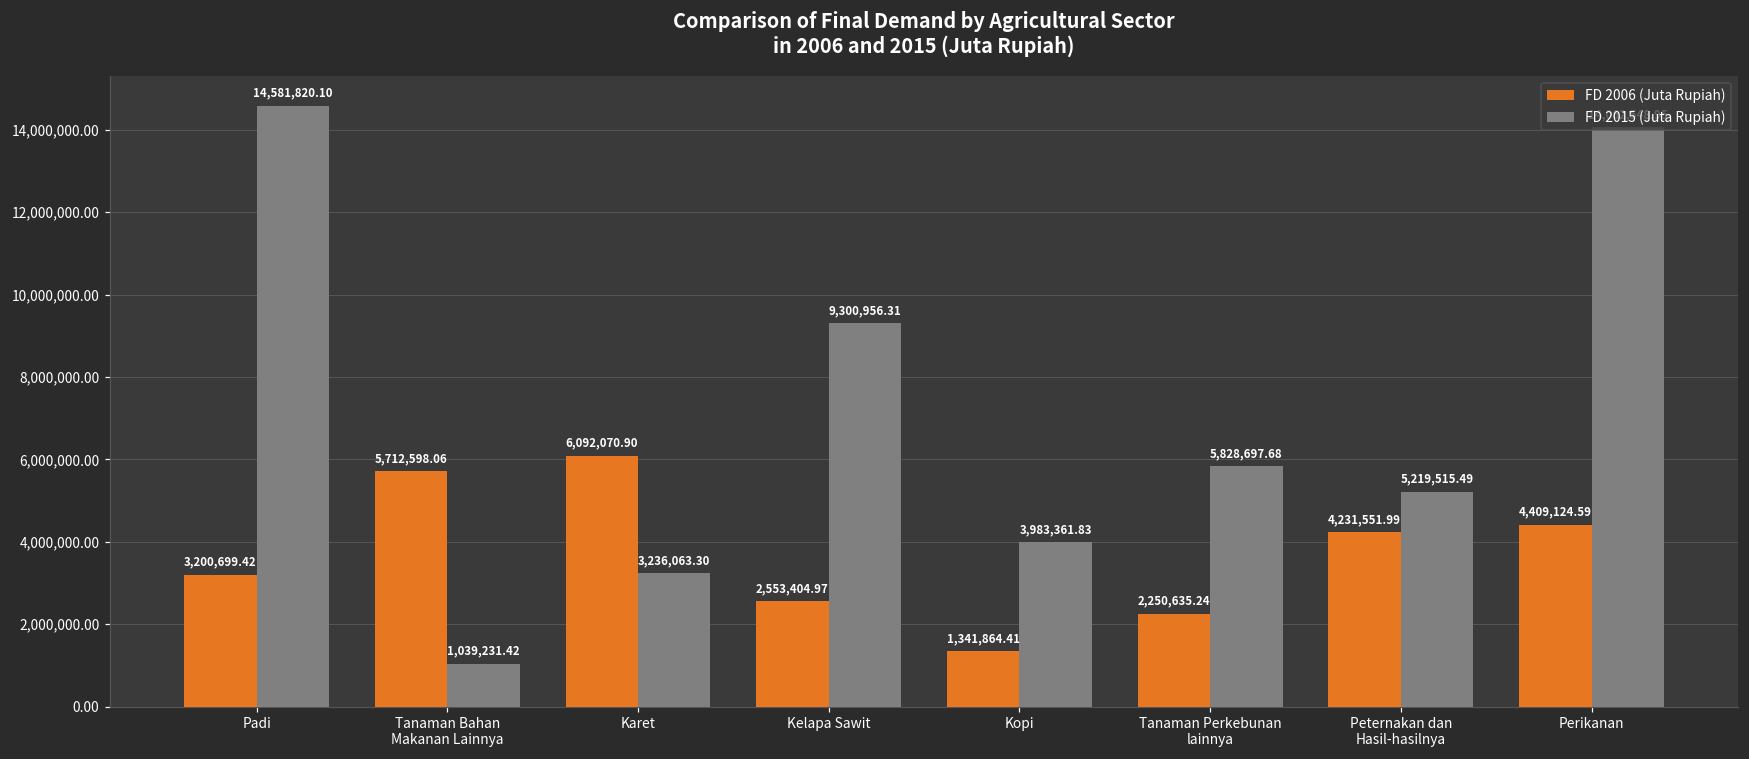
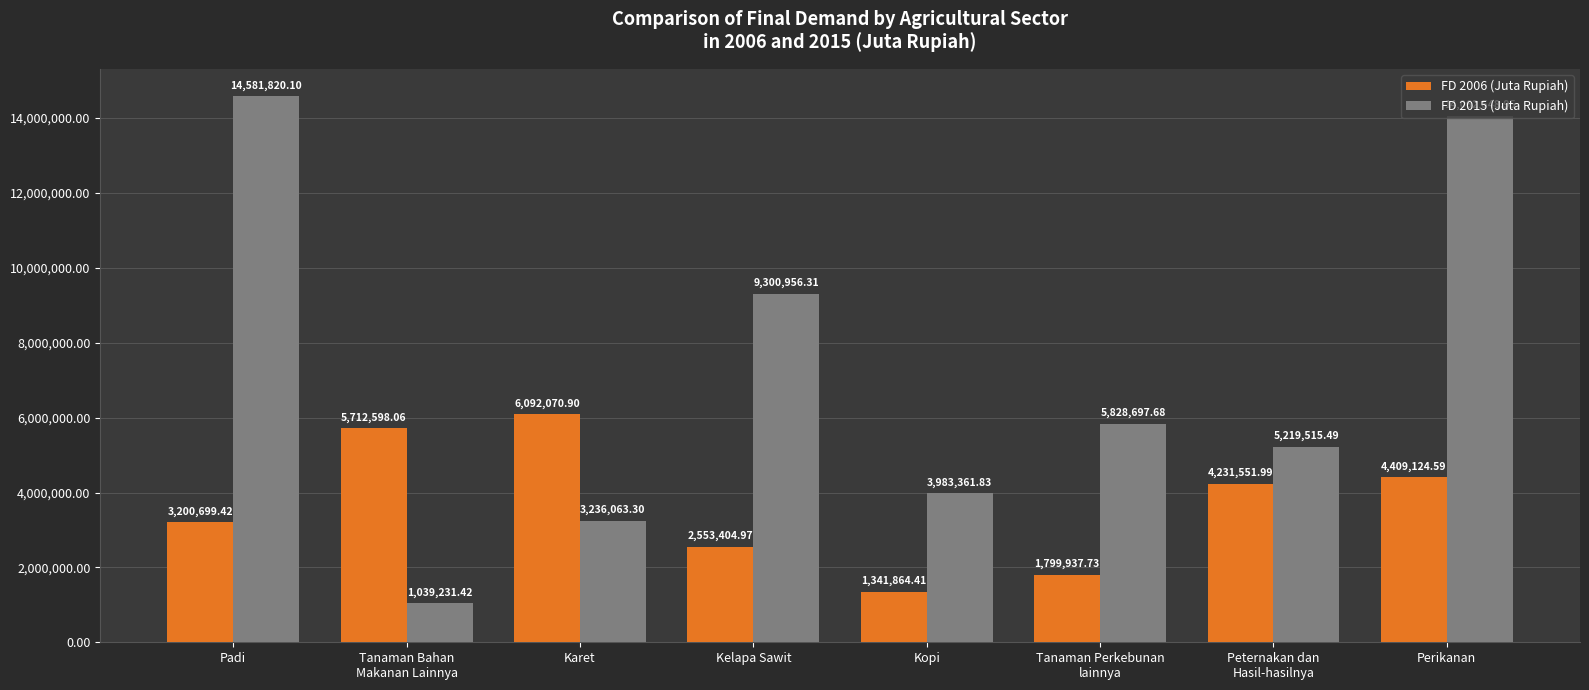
FD 2006 (Juta Rupiah), Tanaman Perkebunan lainnya: 2,250,635.24 -> 1,799,937.73
